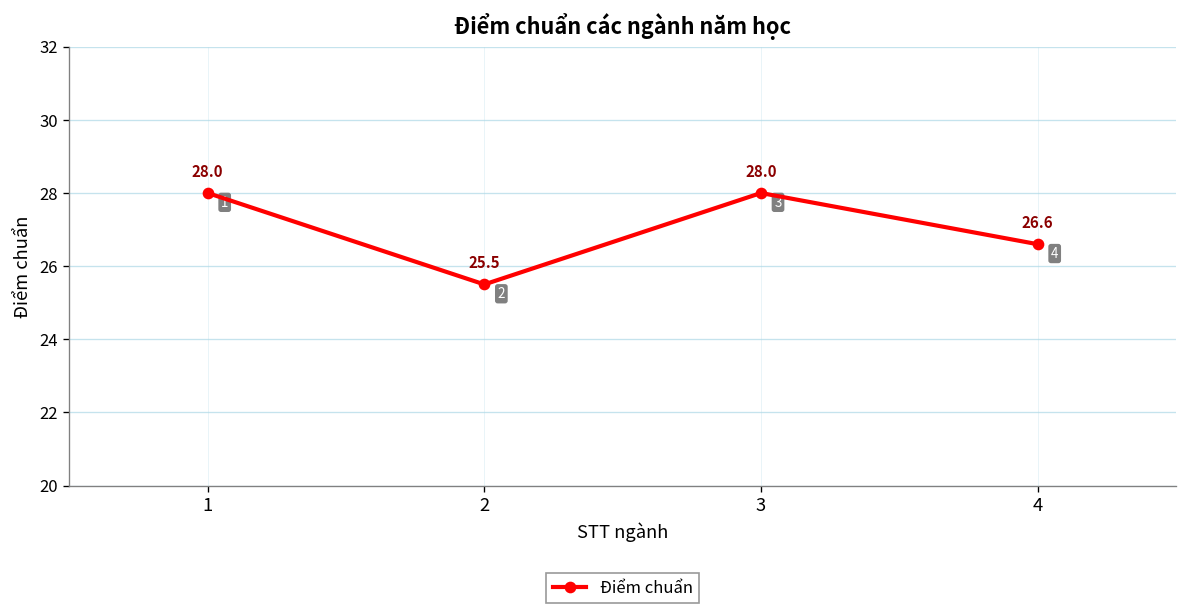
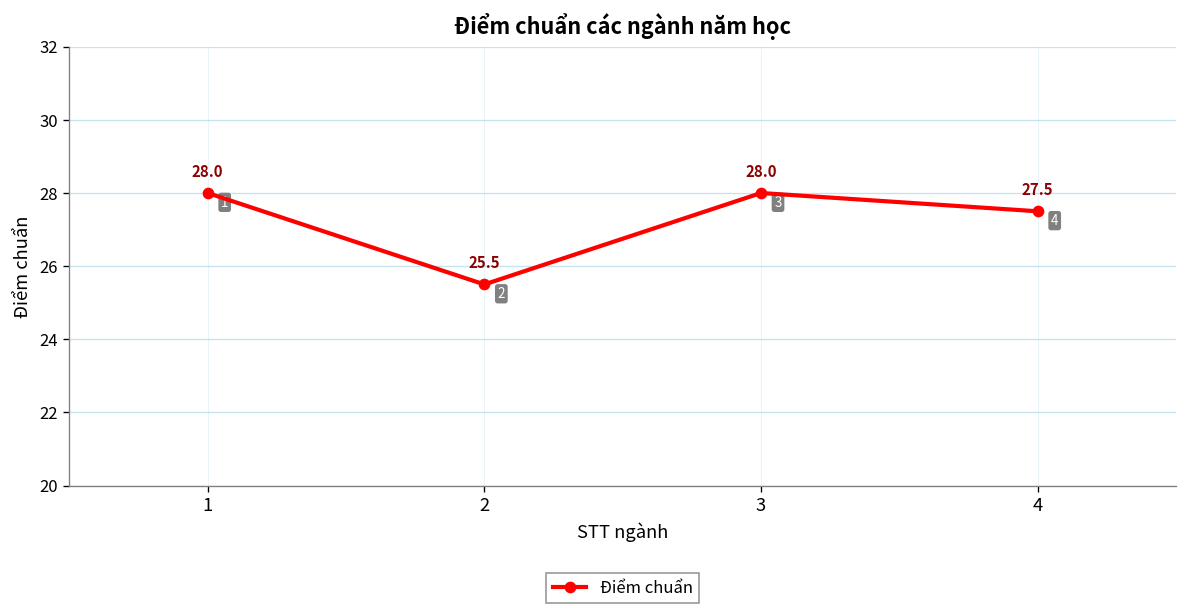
4: 26.6 -> 27.5
